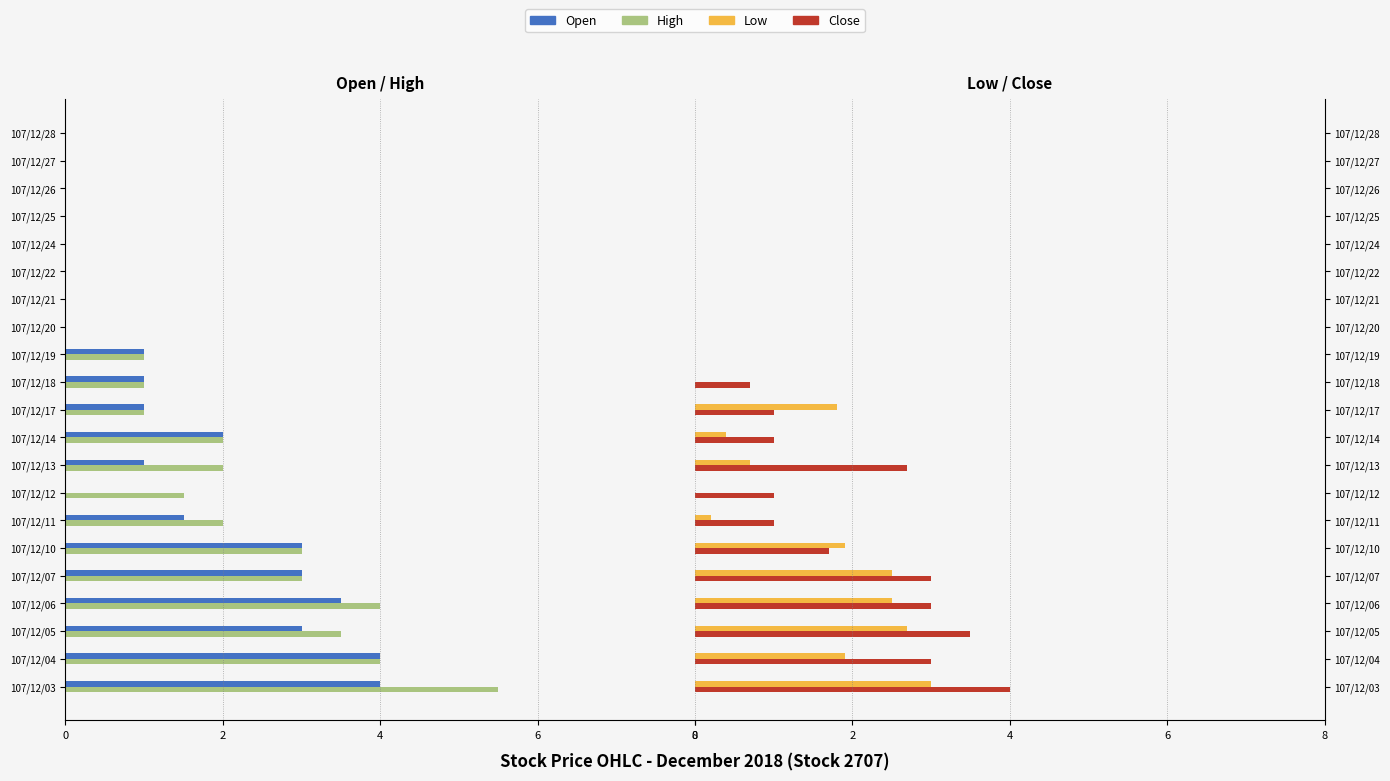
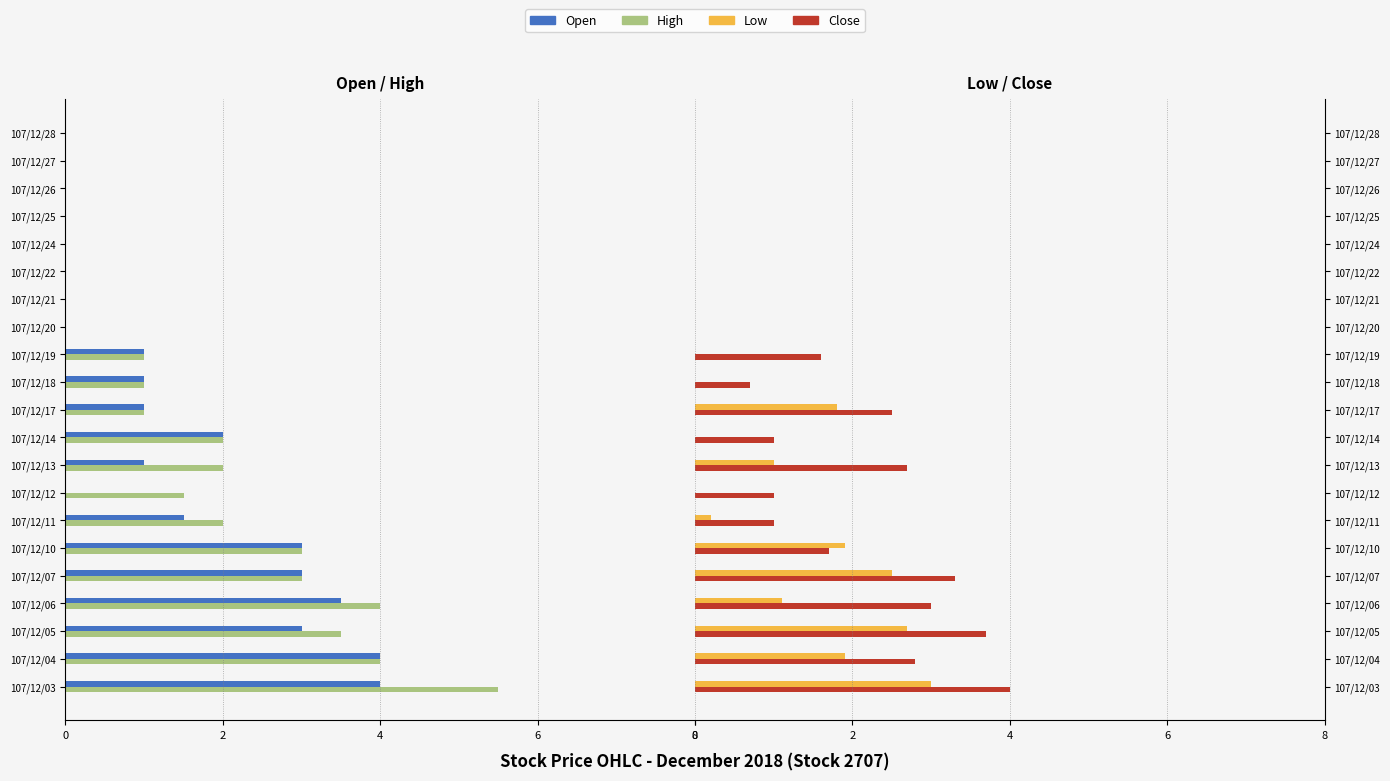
Low / Close, Close, 107/12/19: 0.0 -> 1.6
Low / Close, Close, 107/12/17: 1.0 -> 2.5
Low / Close, Low, 107/12/14: 0.4 -> 0.0
Low / Close, Low, 107/12/13: 0.7 -> 1.0
Low / Close, Close, 107/12/07: 3.0 -> 3.3
Low / Close, Low, 107/12/06: 2.5 -> 1.1
Low / Close, Close, 107/12/05: 3.5 -> 3.7
Low / Close, Close, 107/12/04: 3.0 -> 2.8
